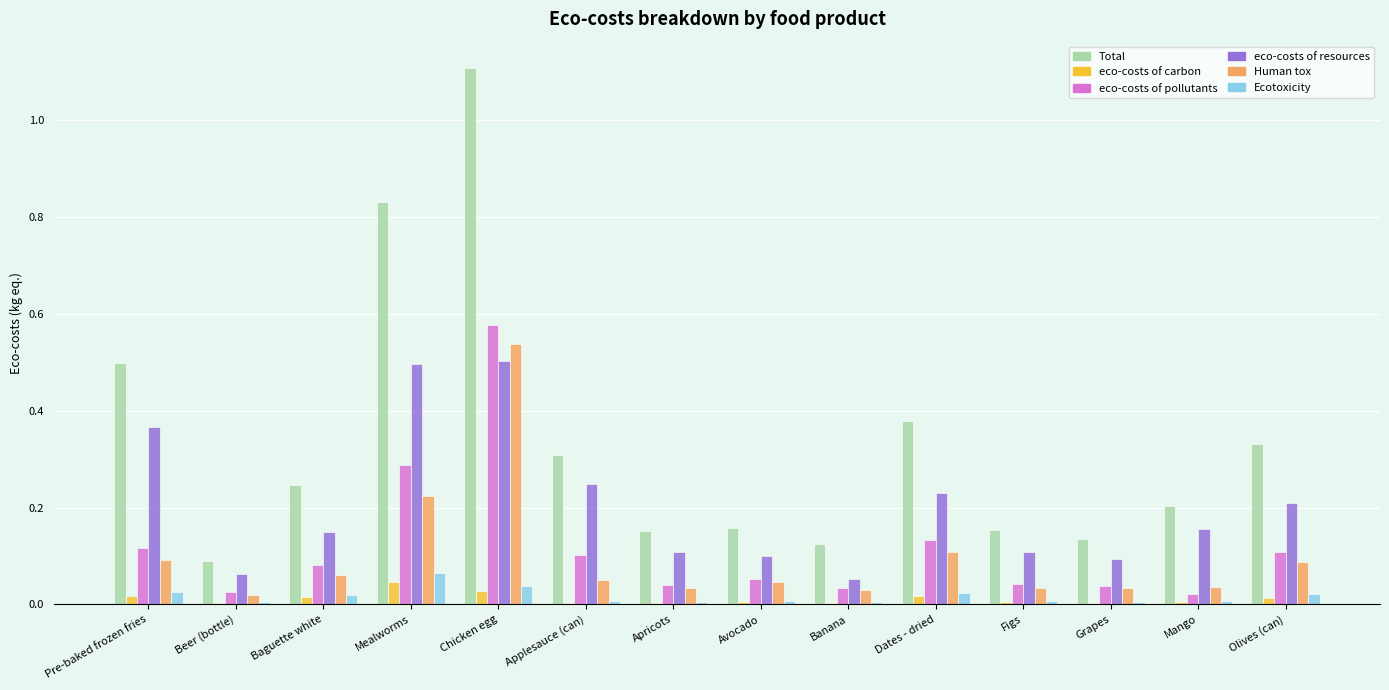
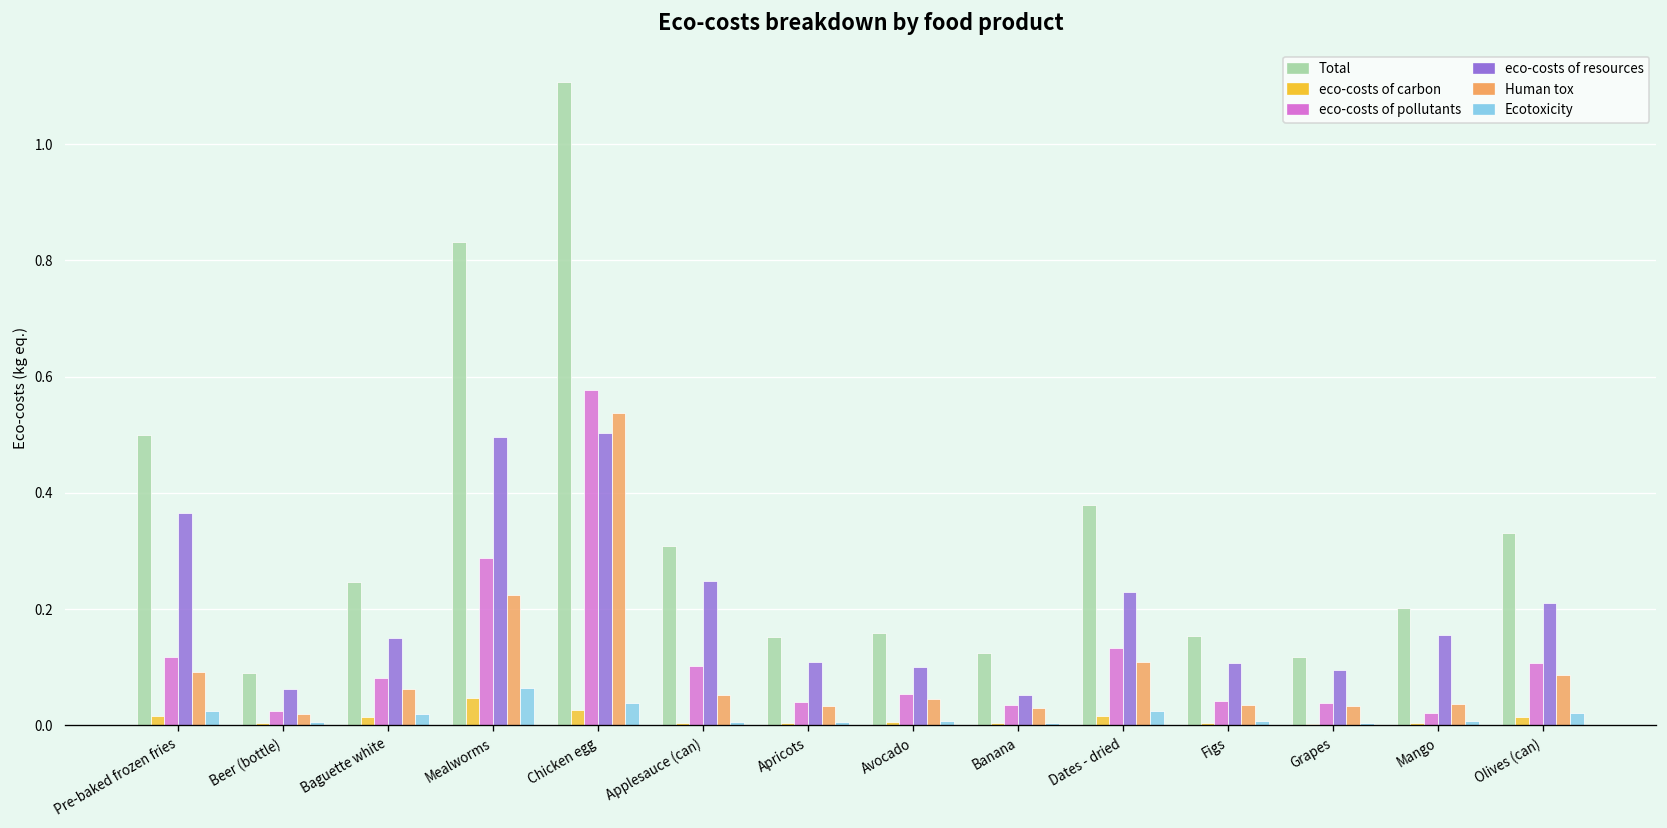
Total, Grapes: 0.14 -> 0.12
